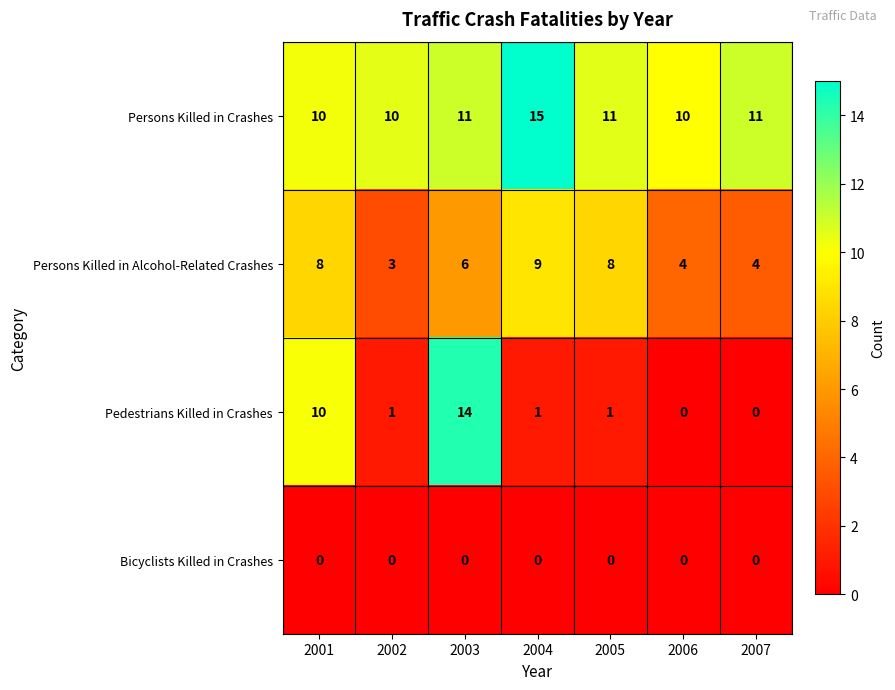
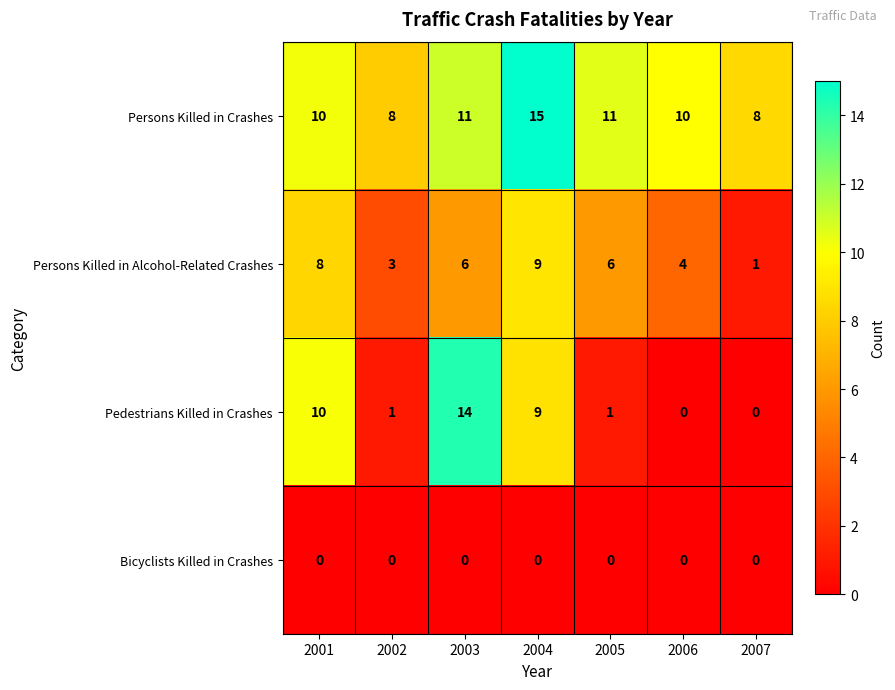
Persons Killed in Crashes, 2002: 10 -> 8
Persons Killed in Crashes, 2007: 11 -> 8
Persons Killed in Alcohol-Related Crashes, 2005: 8 -> 6
Persons Killed in Alcohol-Related Crashes, 2007: 4 -> 1
Pedestrians Killed in Crashes, 2004: 1 -> 9
